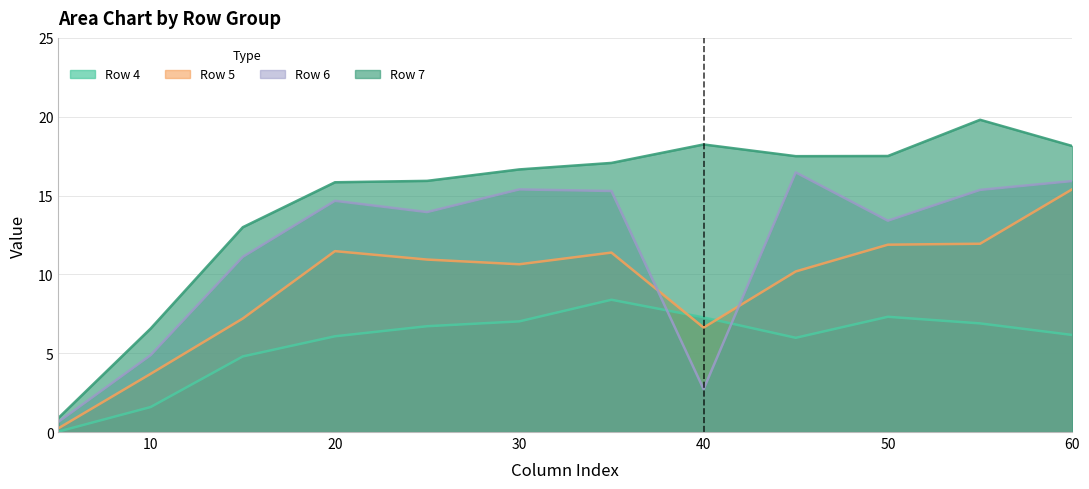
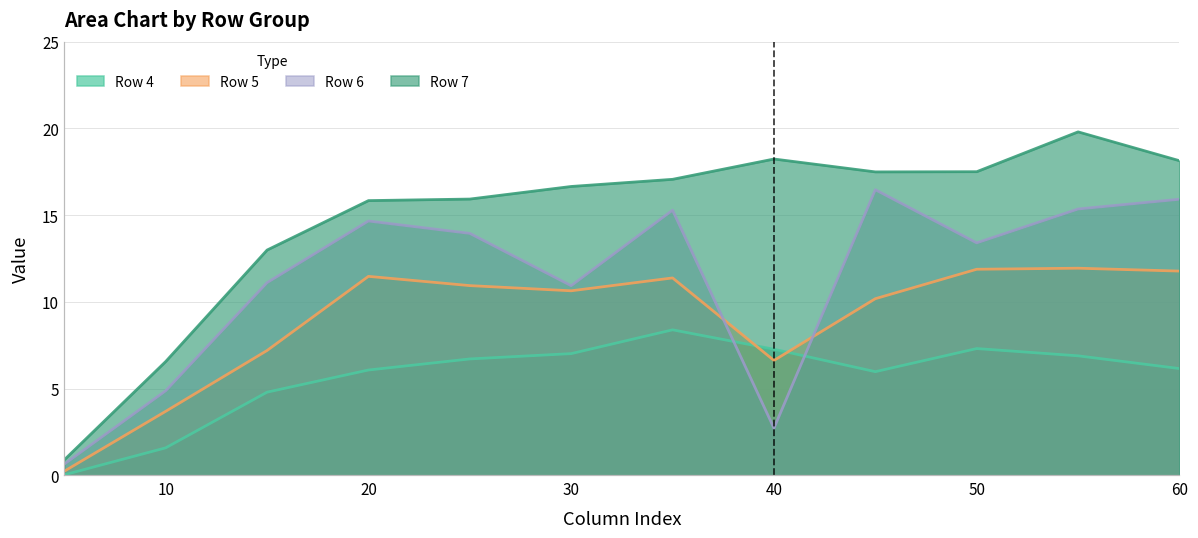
Row 6, 30: 15.4 -> 10.9
Row 5, 60: 15.4 -> 11.8
